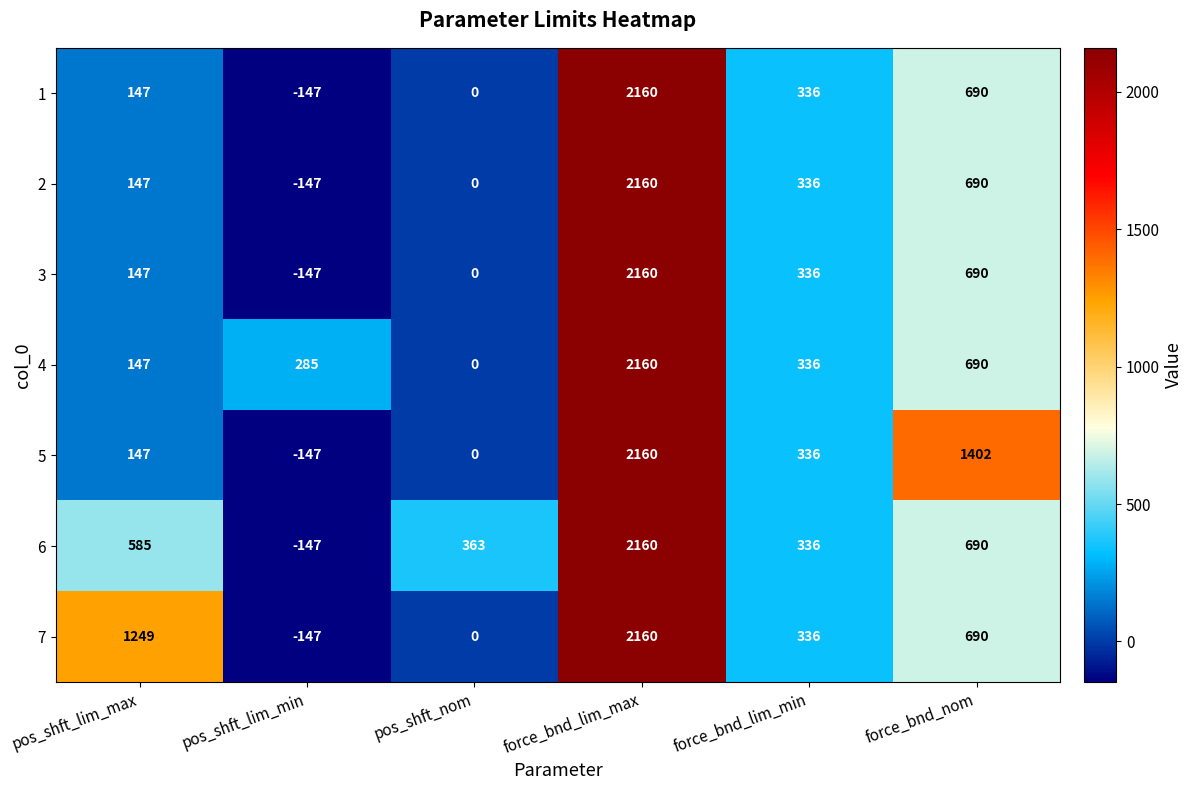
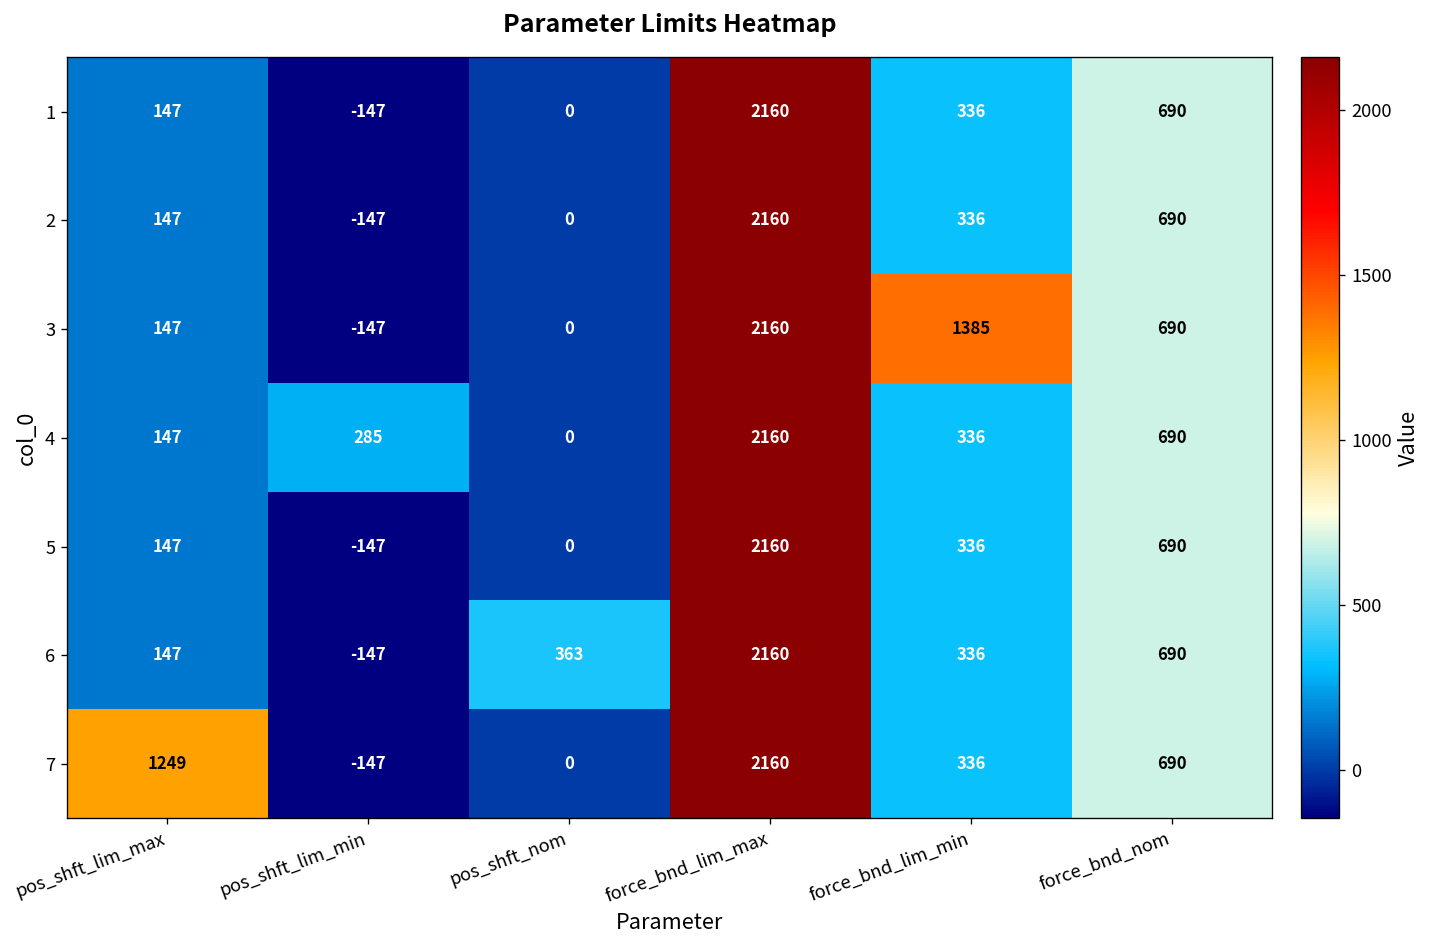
3, force_bnd_lim_min: 336 -> 1385
5, force_bnd_nom: 1402 -> 690
6, pos_shft_lim_max: 585 -> 147
